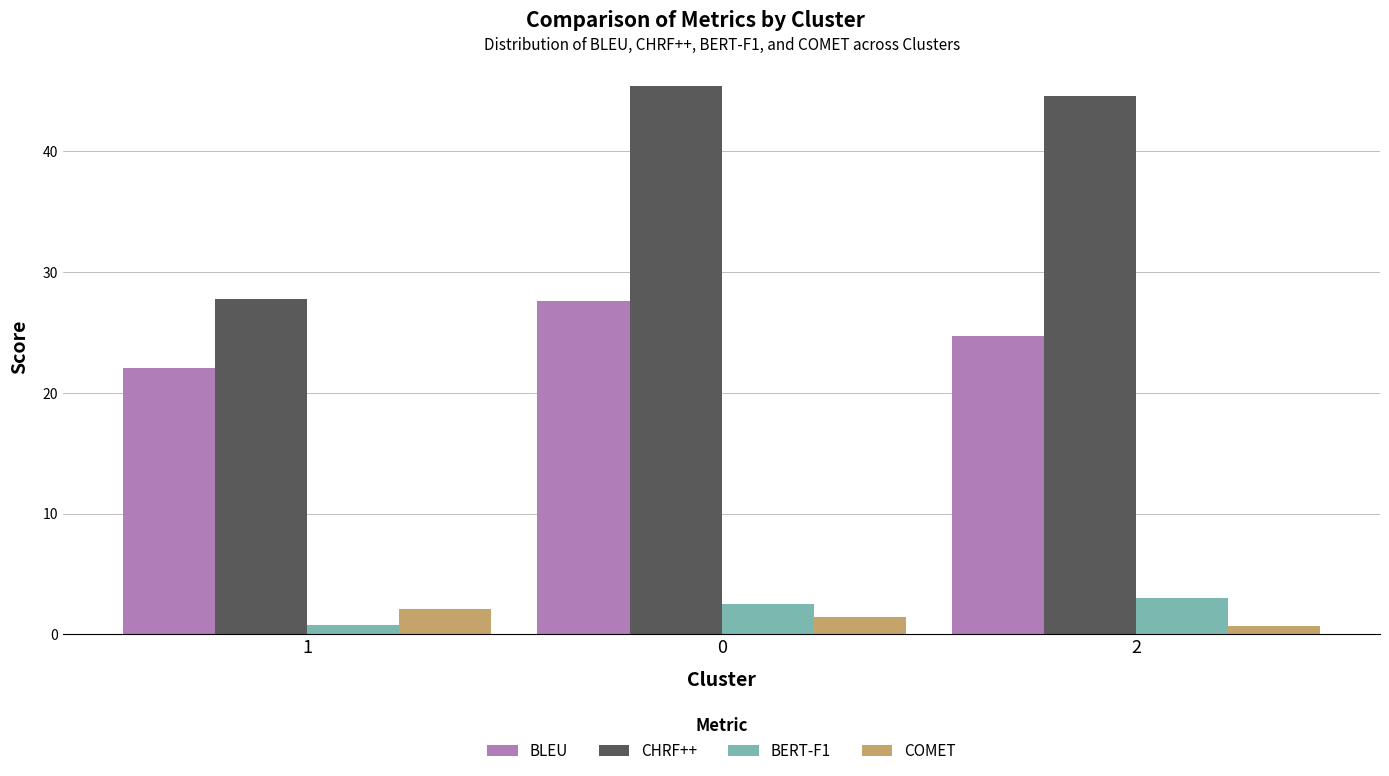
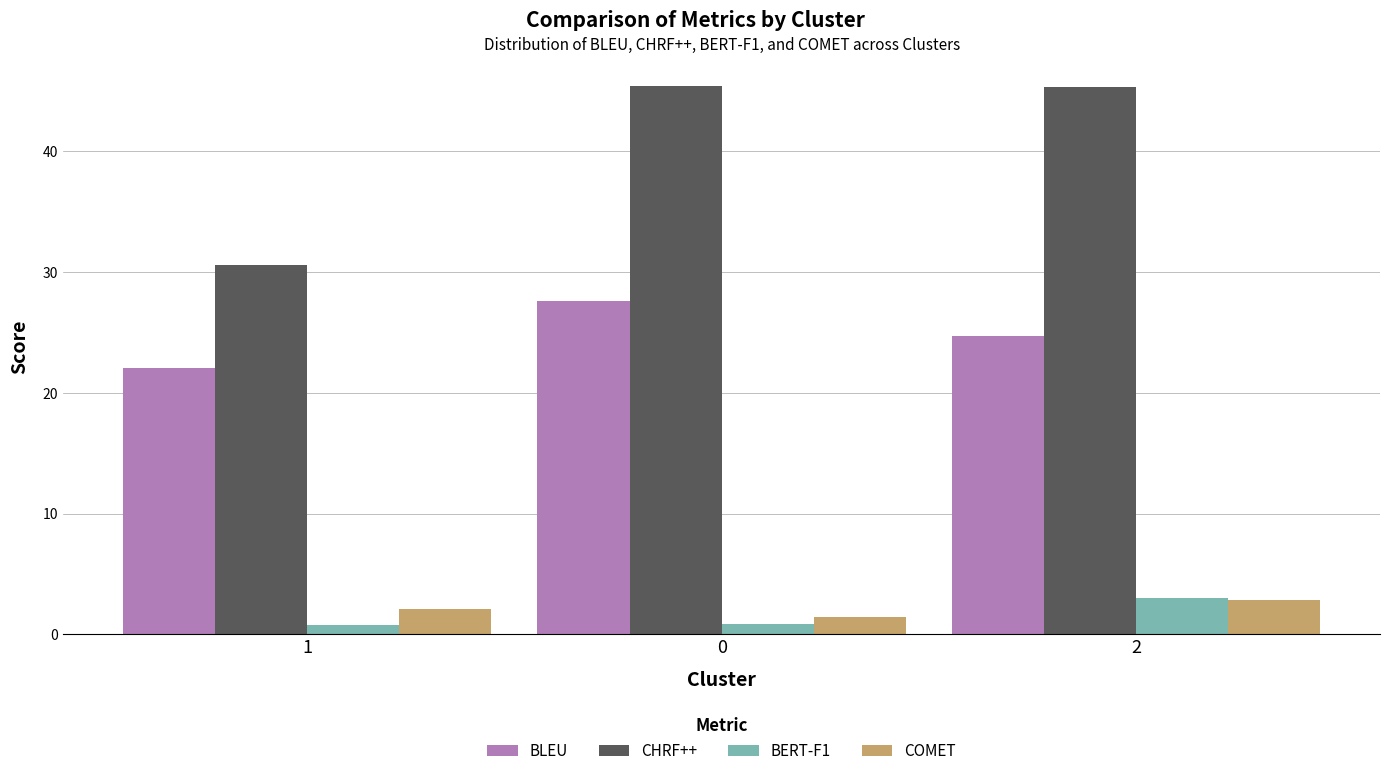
CHRF++, 1: 27.8 -> 30.6
BERT-F1, 0: 2.5 -> 0.8
CHRF++, 2: 44.6 -> 45.3
COMET, 2: 0.7 -> 2.9
